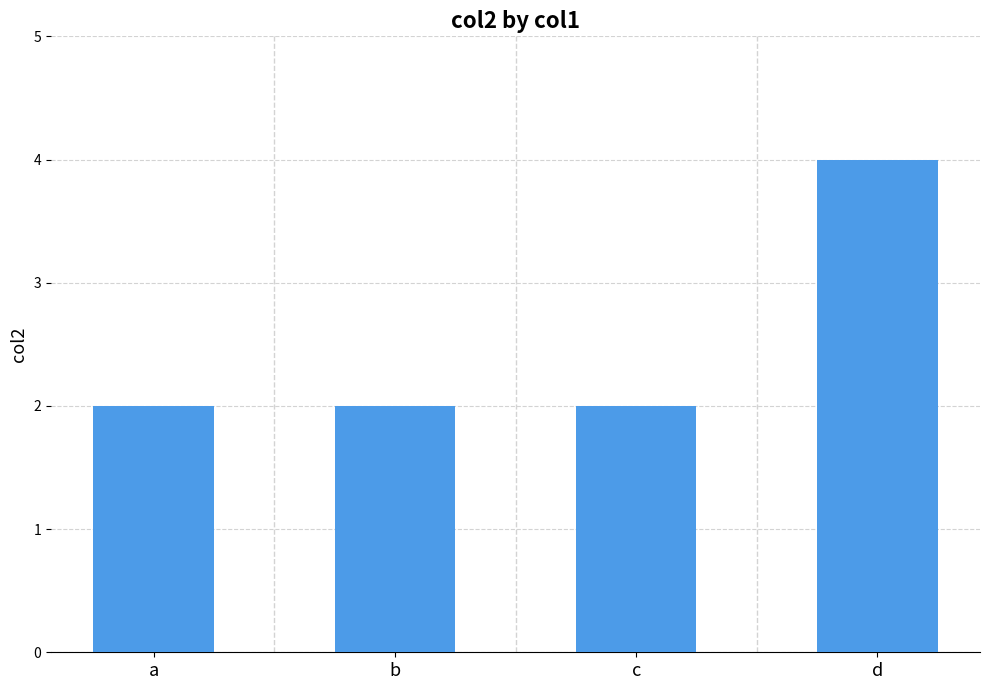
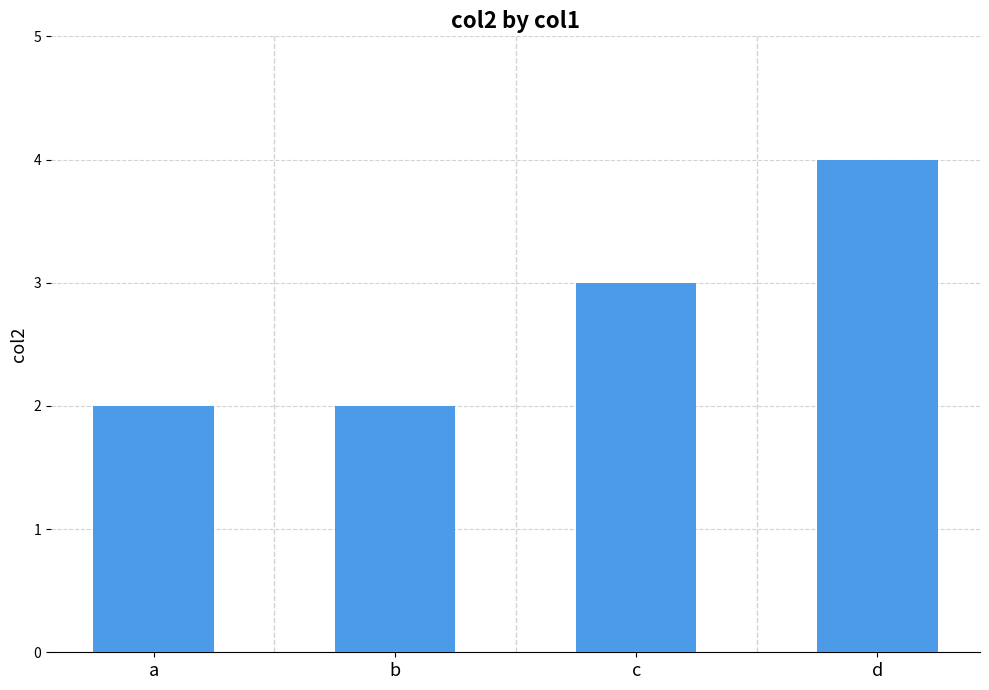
c: 2 -> 3
